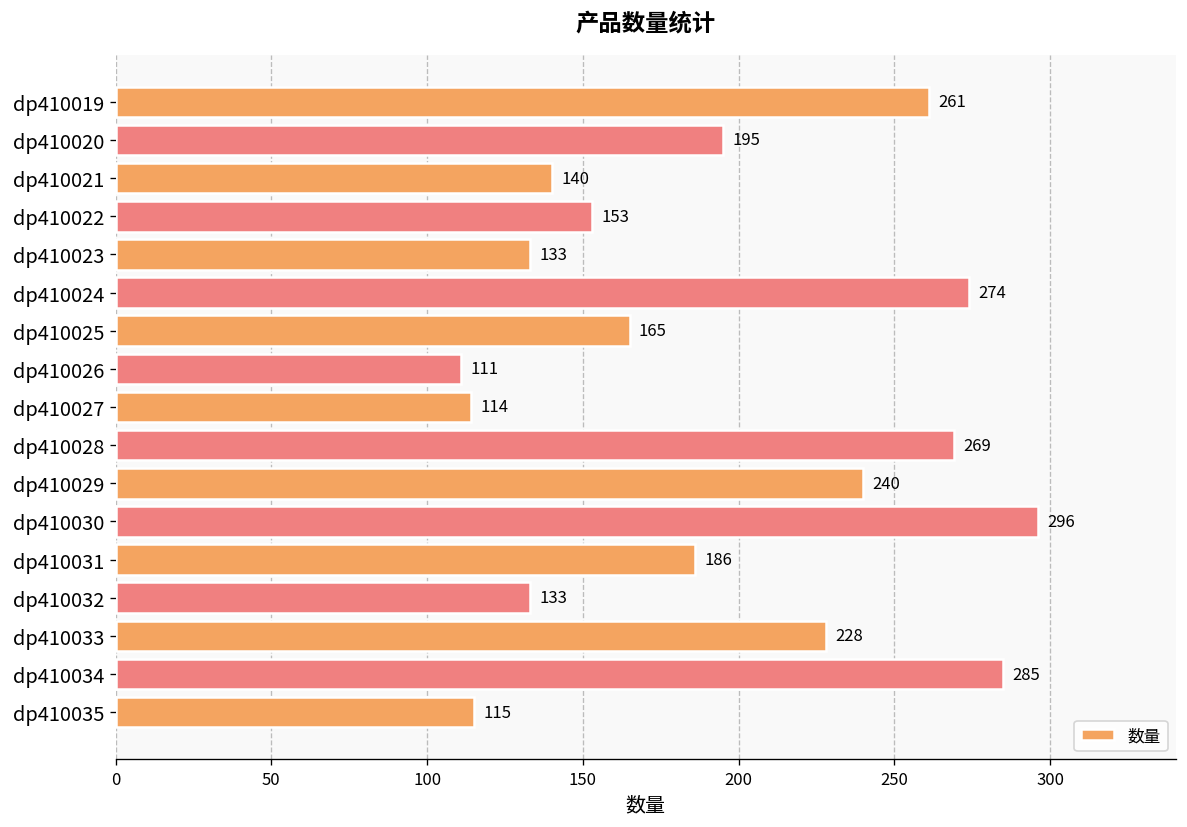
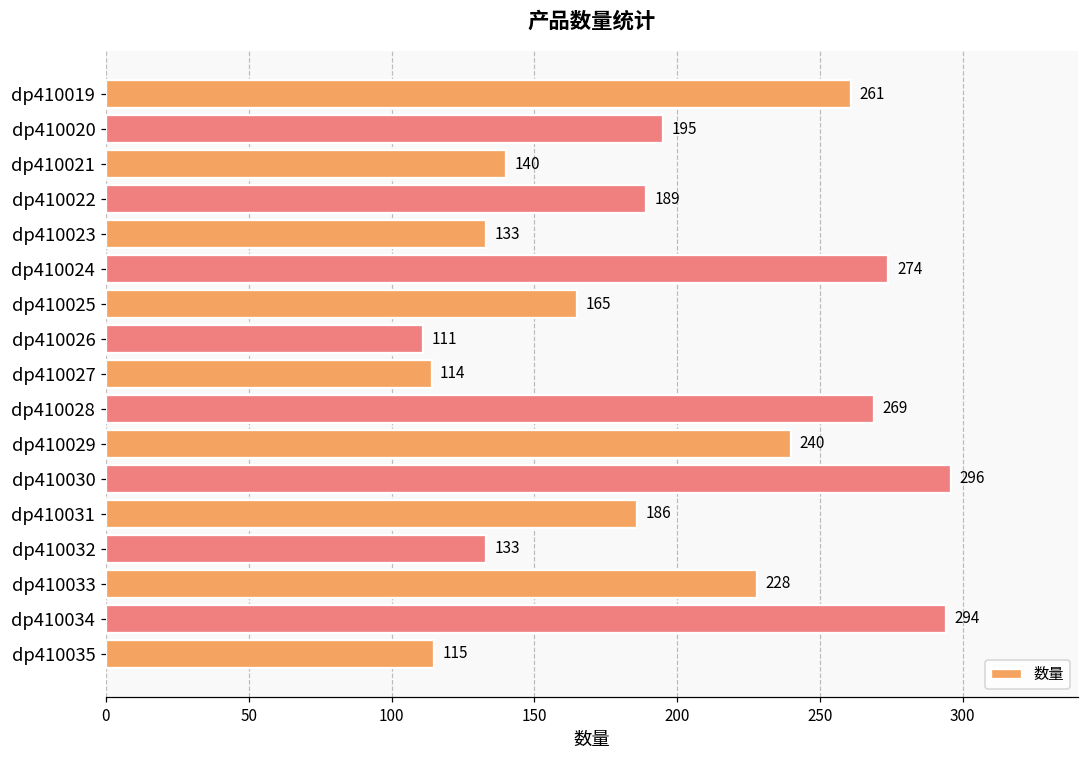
dp410022: 153 -> 189
dp410034: 285 -> 294
